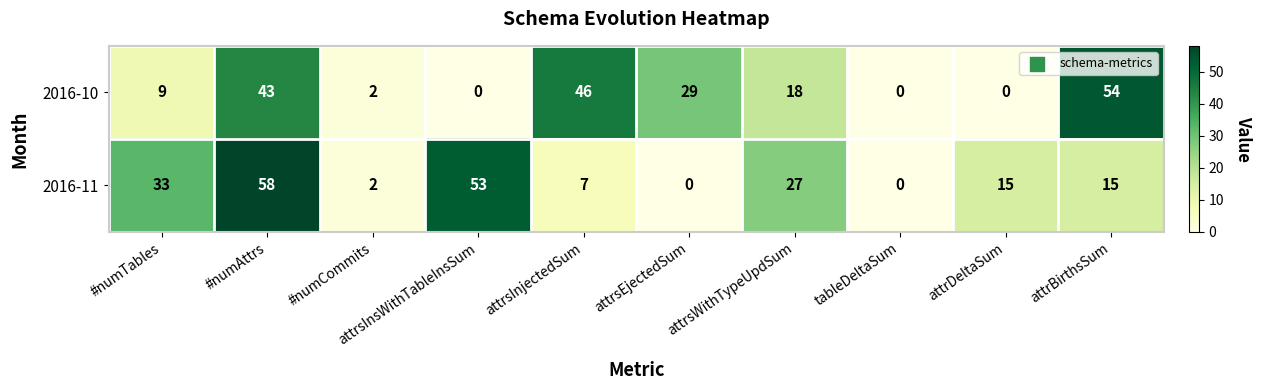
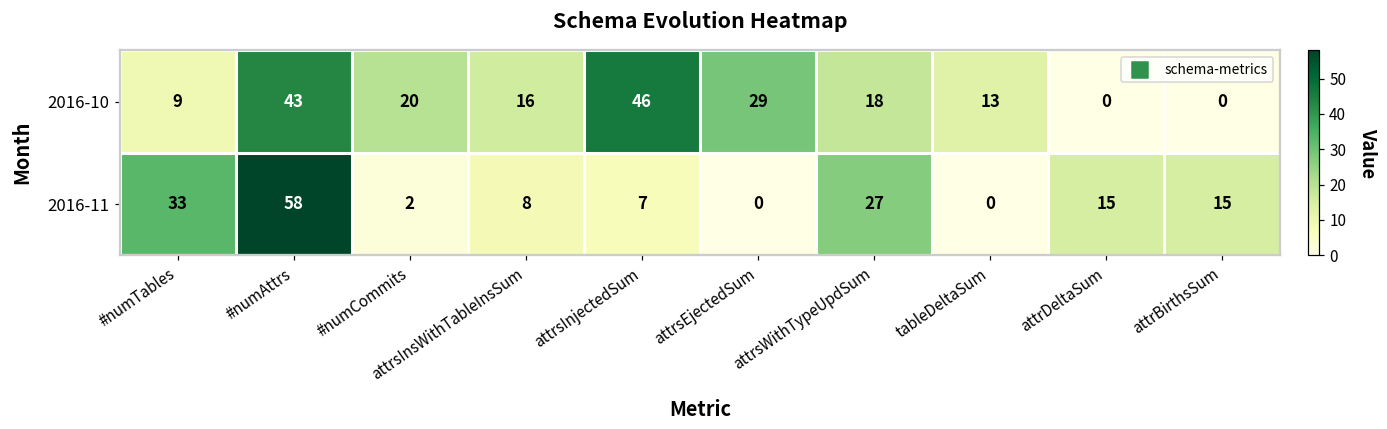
2016-10, #numCommits: 2 -> 20
2016-10, attrsInsWithTableInsSum: 0 -> 16
2016-10, tableDeltaSum: 0 -> 13
2016-10, attrBirthsSum: 54 -> 0
2016-11, attrsInsWithTableInsSum: 53 -> 8
